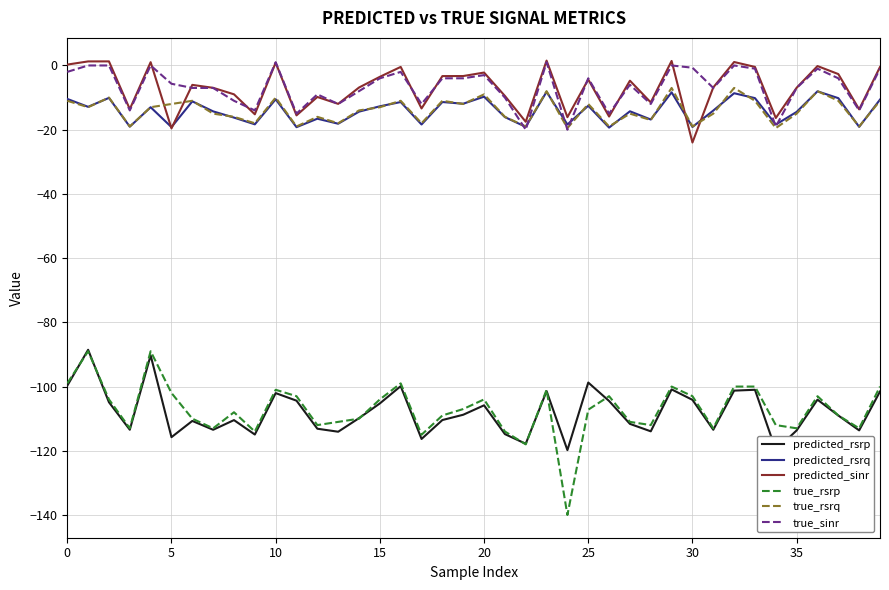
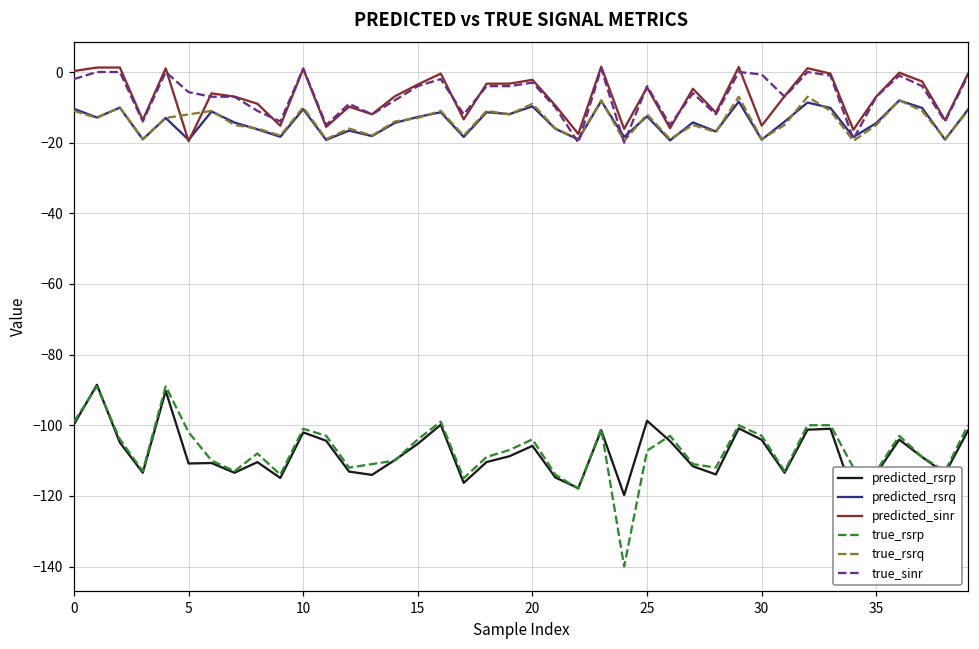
predicted_rsrp, 5: -116 -> -111
predicted_sinr, 30: -24 -> -15
